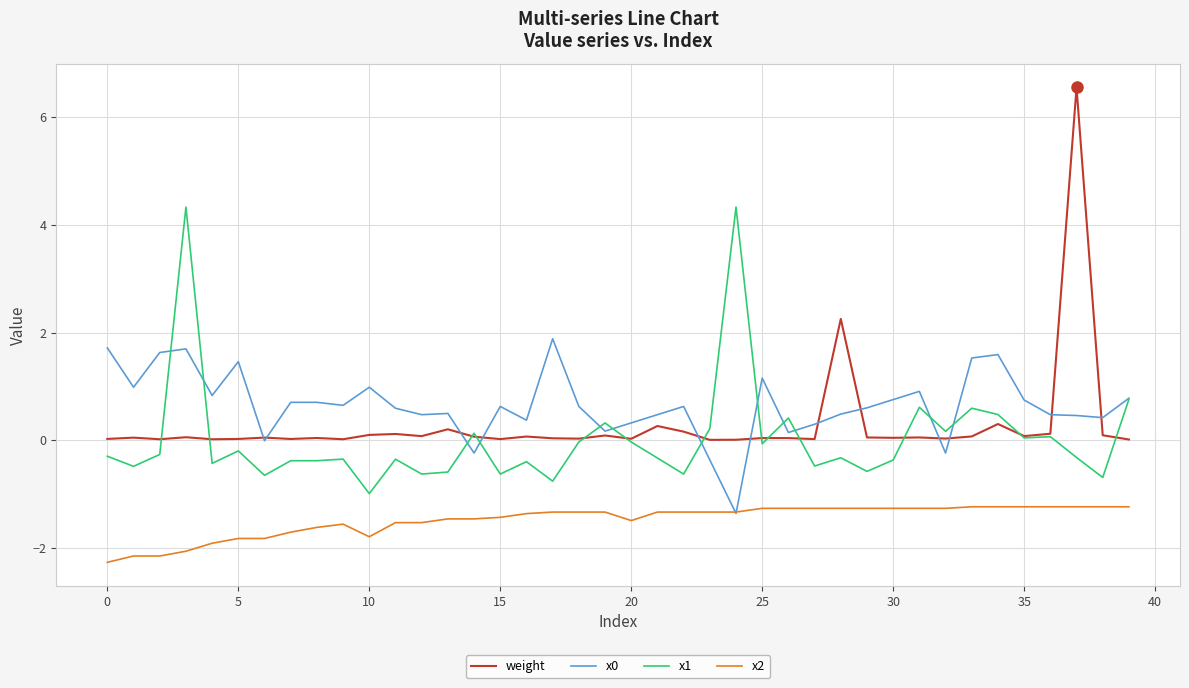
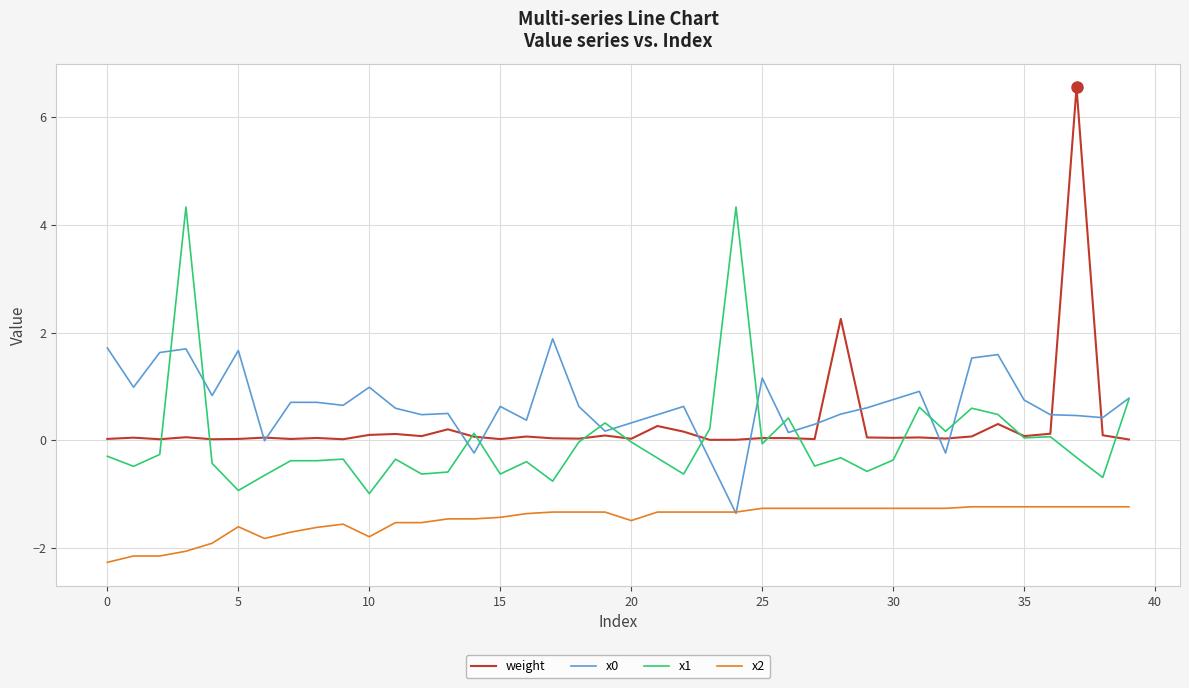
x0, 5: 1.5 -> 1.7
x1, 5: -0.2 -> -0.9
x2, 5: -1.8 -> -1.6
